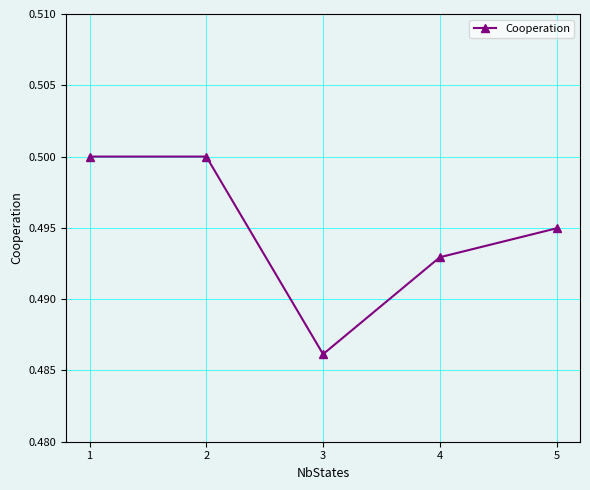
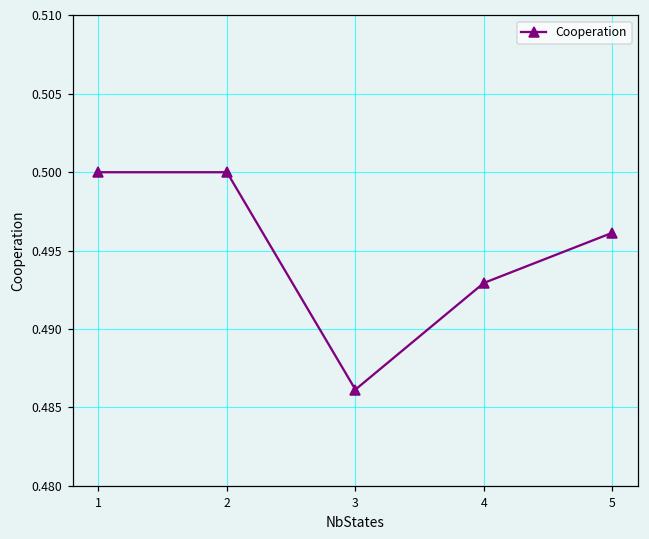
5: 0.4950 -> 0.4961
